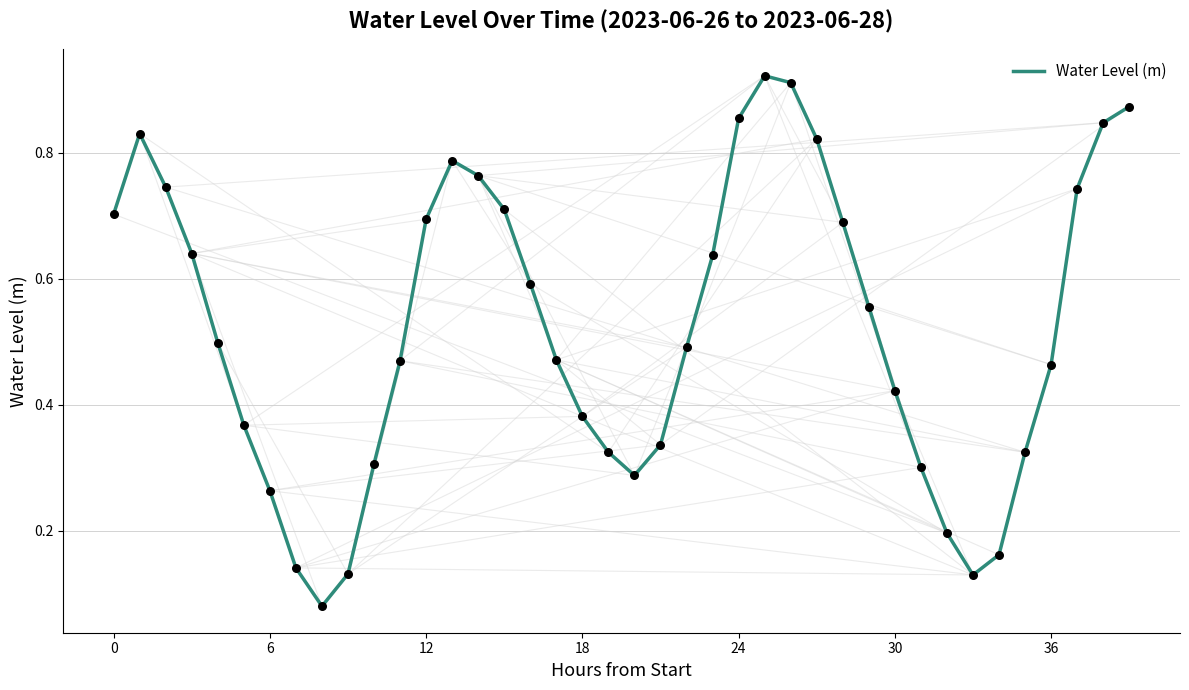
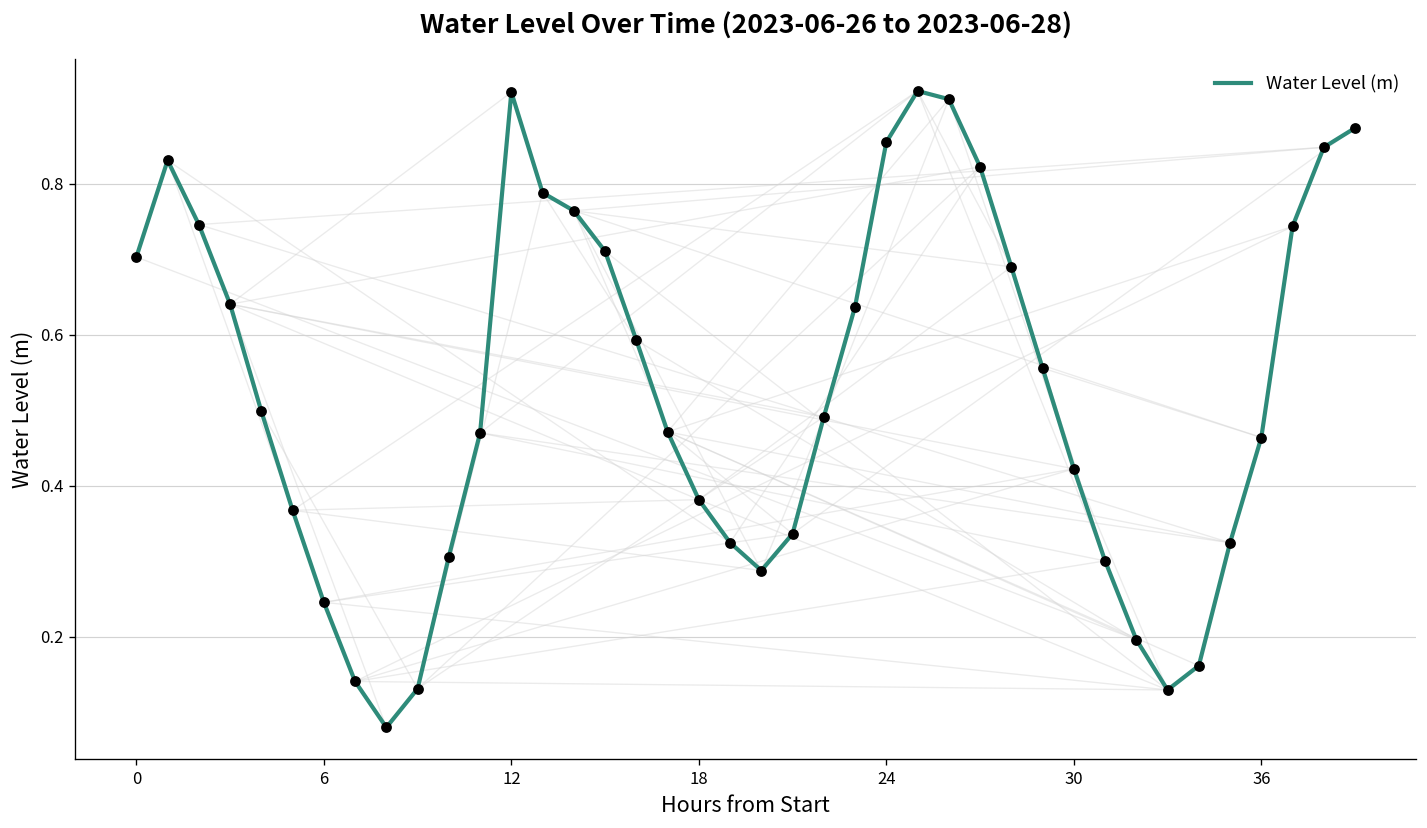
Water Level (m), 6: 0.26 -> 0.25
Water Level (m), 12: 0.69 -> 0.92
